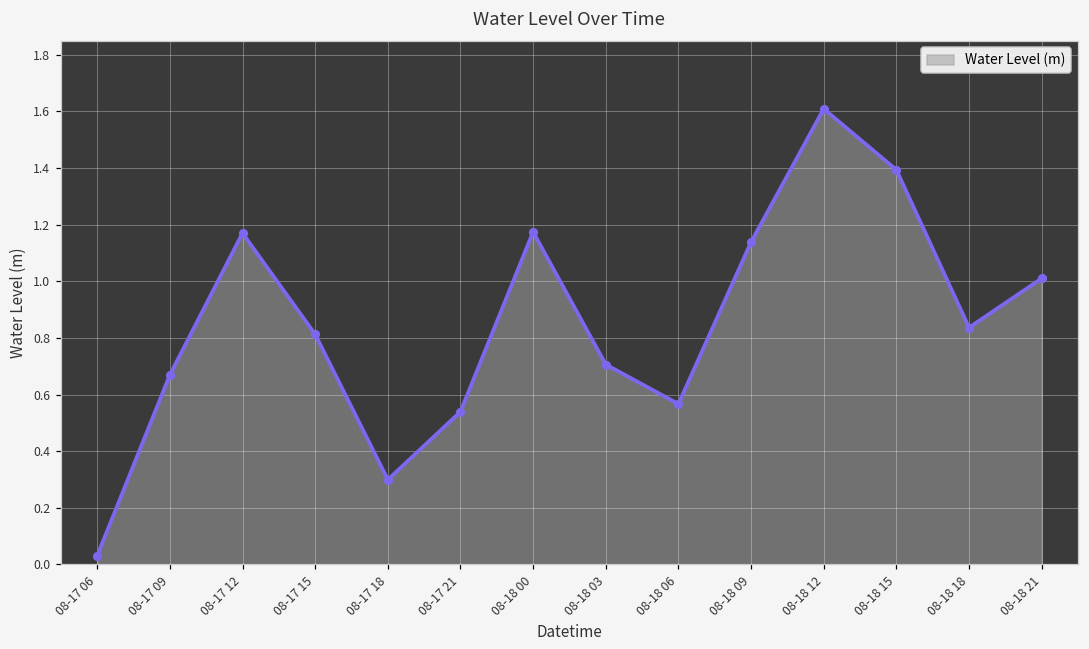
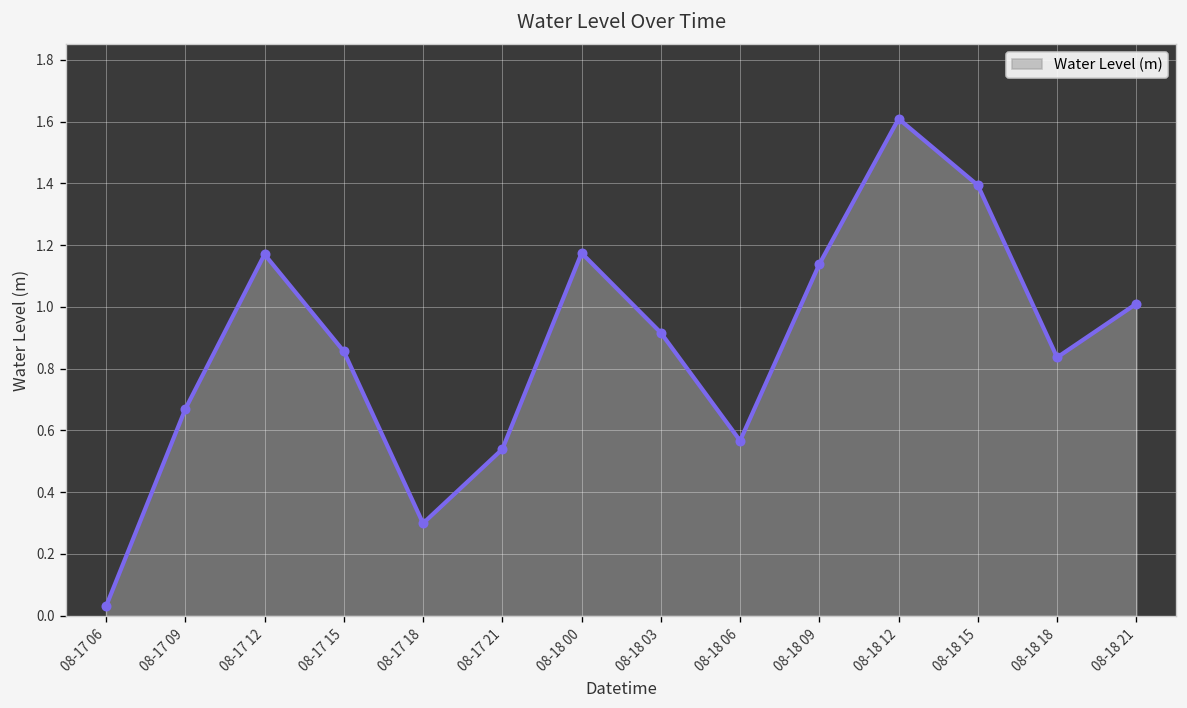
08-17 15: 0.81 -> 0.86
08-18 03: 0.71 -> 0.92
